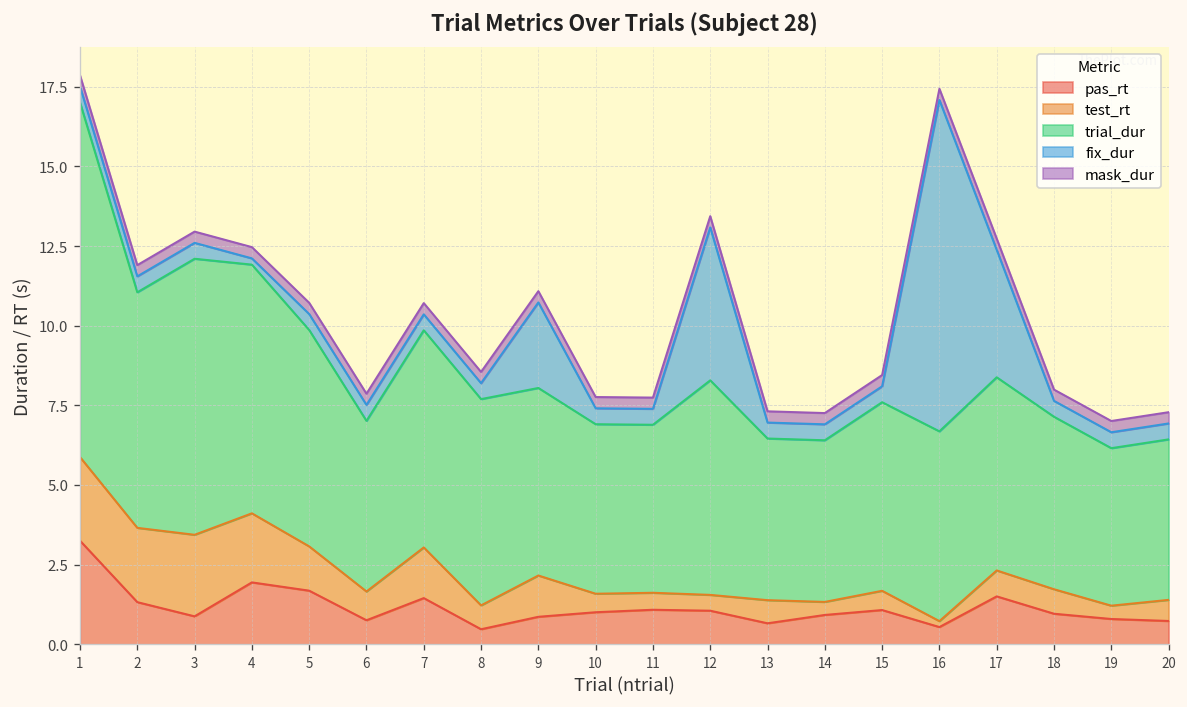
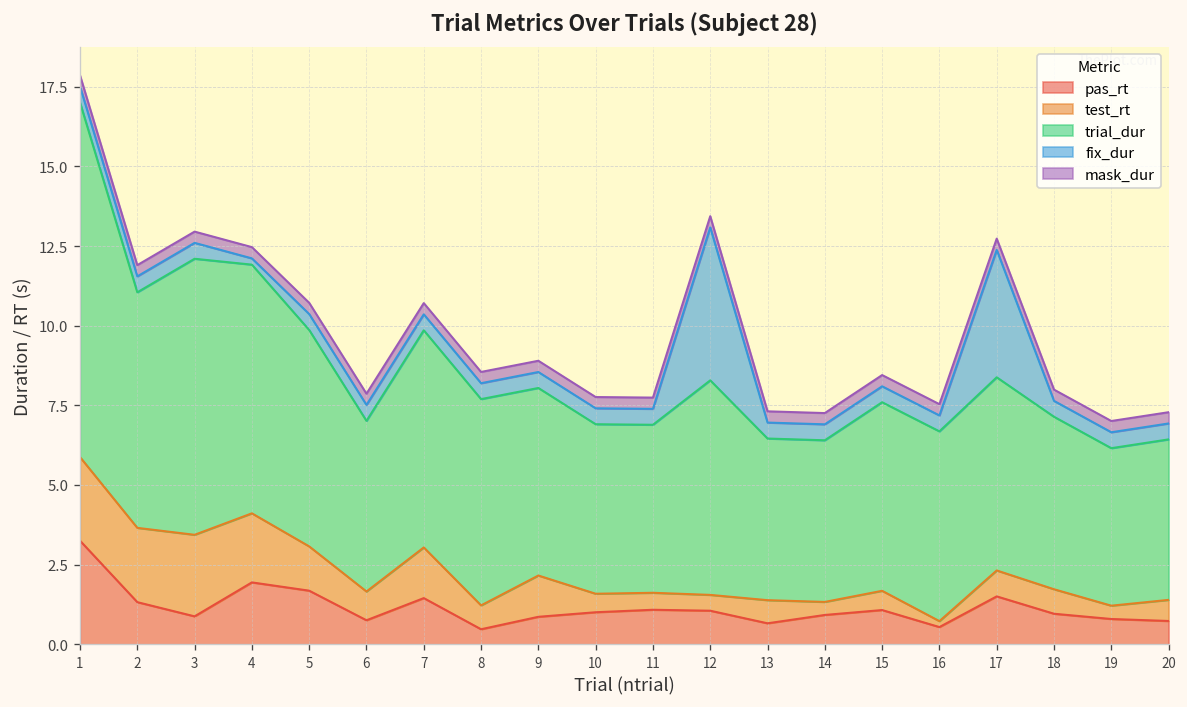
fix_dur, 9: 2.7 -> 0.5
fix_dur, 16: 10.4 -> 0.5
